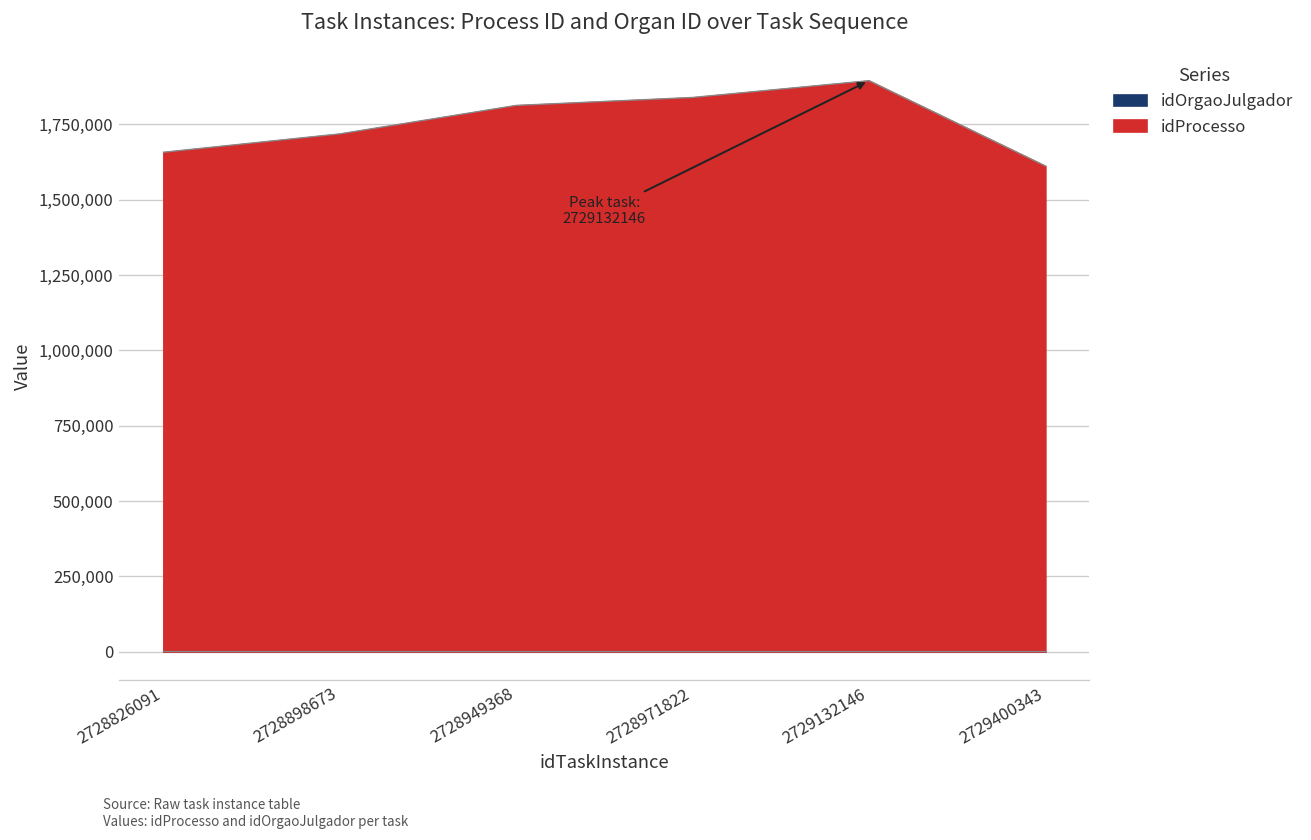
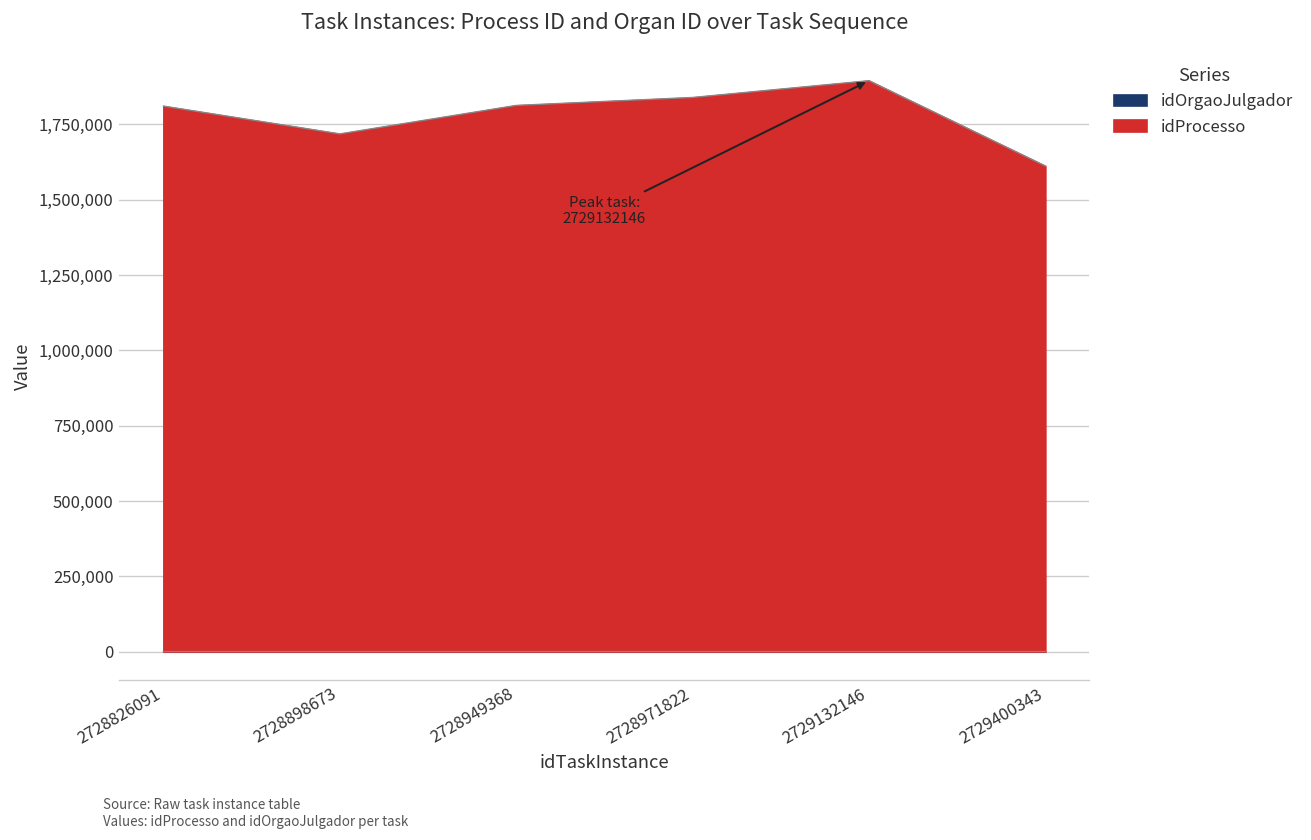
idProcesso, 2728826091: 1,660,000 -> 1,810,000
